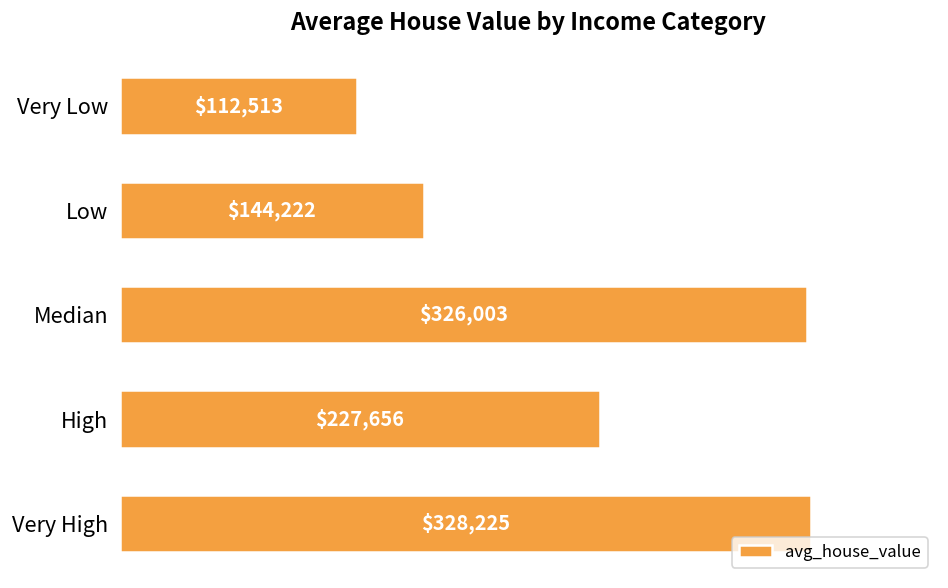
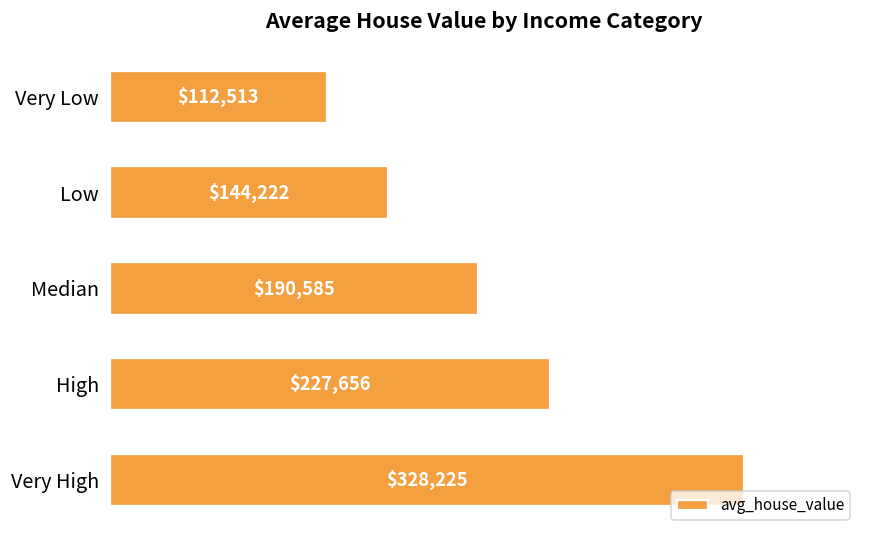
Median: $326,003 -> $190,585
